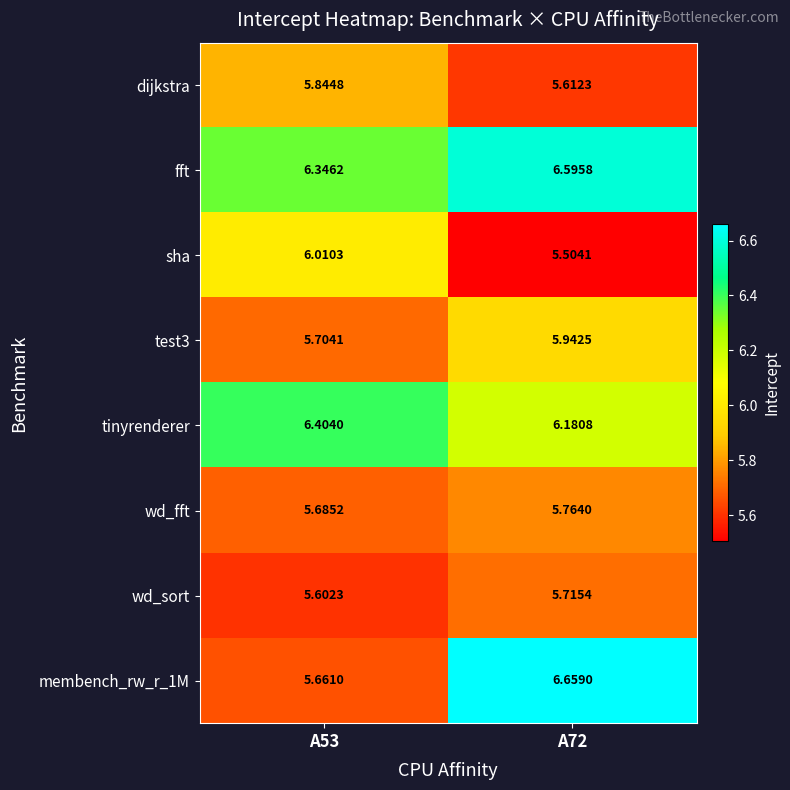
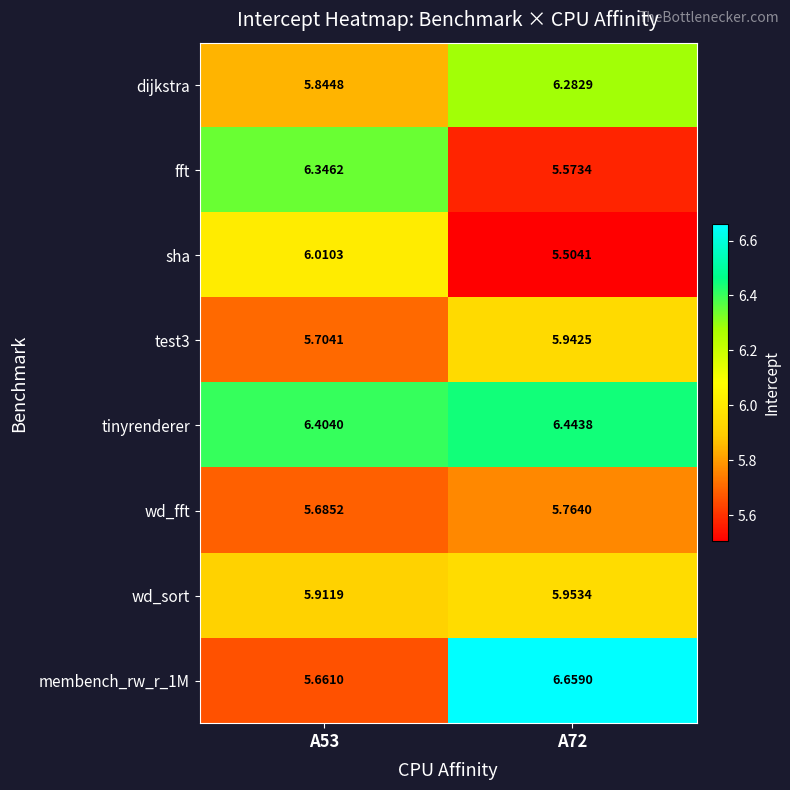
dijkstra, A72: 5.6123 -> 6.2829
fft, A72: 6.5958 -> 5.5734
tinyrenderer, A72: 6.1808 -> 6.4438
wd_sort, A53: 5.6023 -> 5.9119
wd_sort, A72: 5.7154 -> 5.9534
